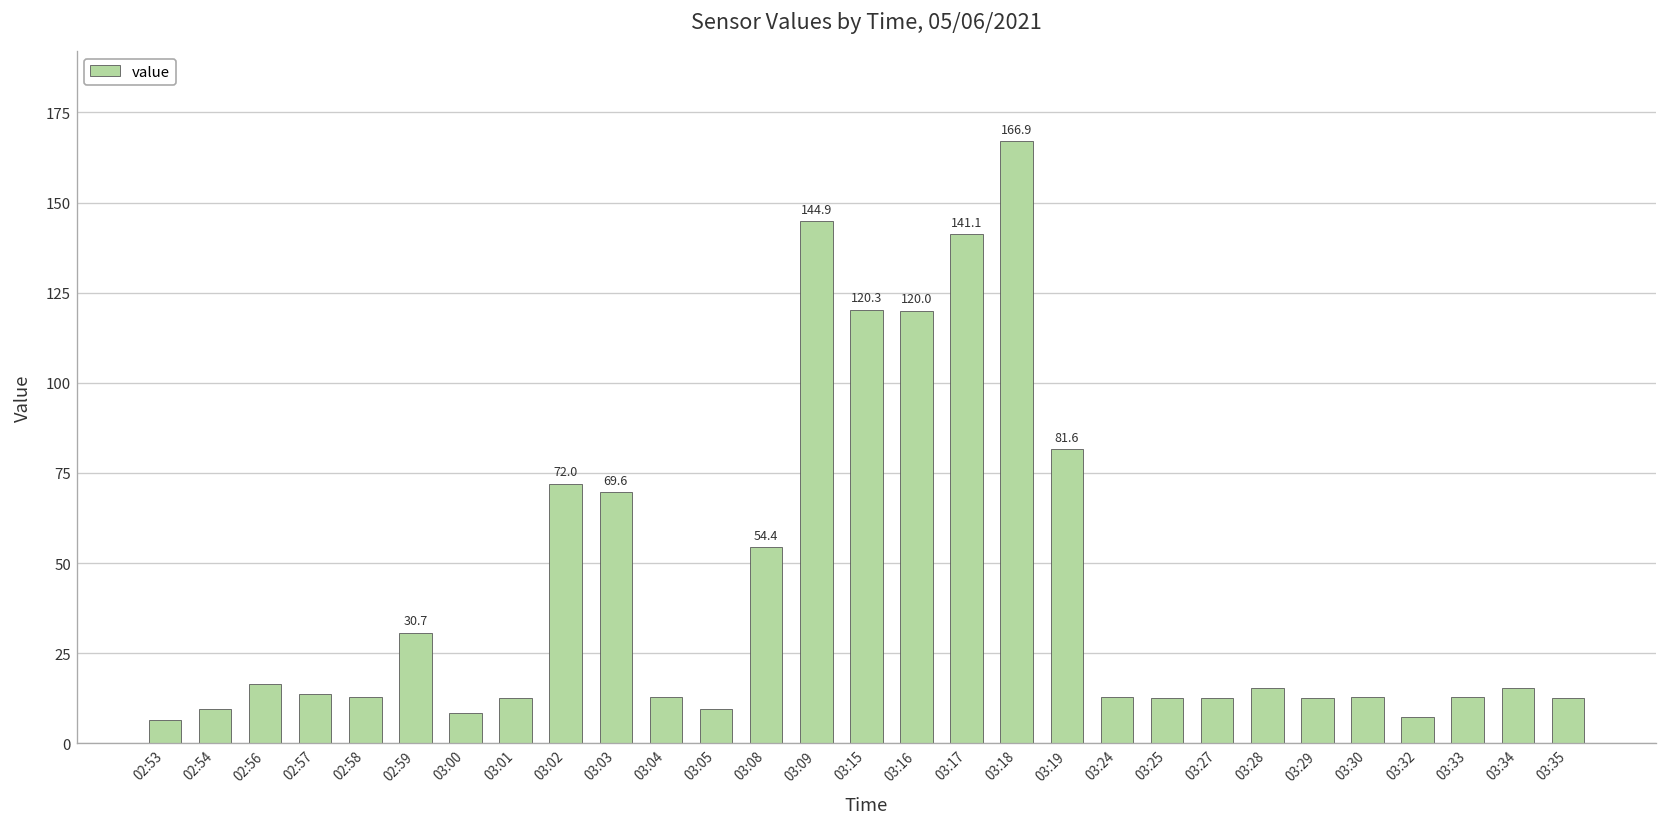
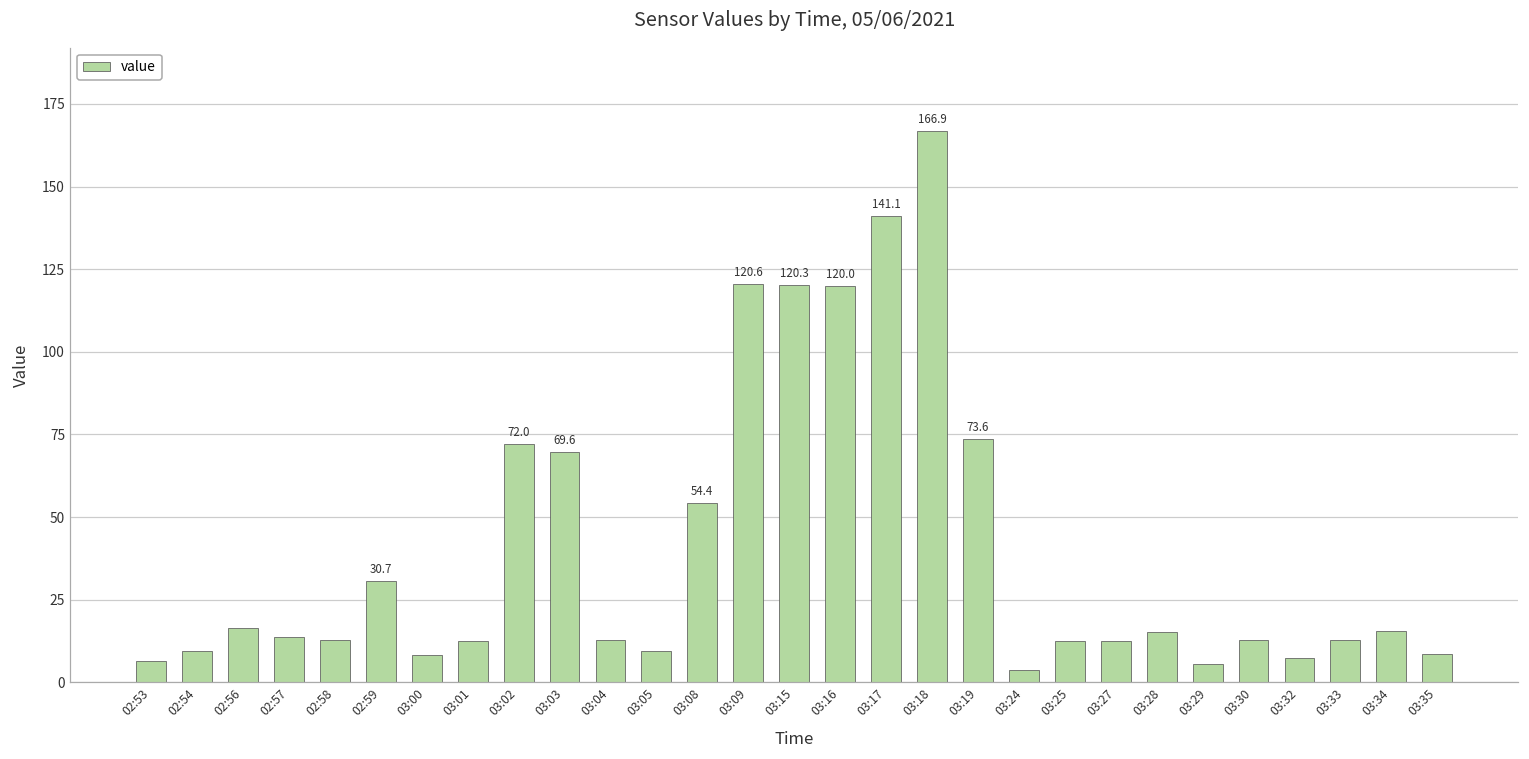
03:09: 144.9 -> 120.6
03:19: 81.6 -> 73.6
03:24: 13 -> 4
03:29: 13 -> 5
03:35: 13 -> 9
